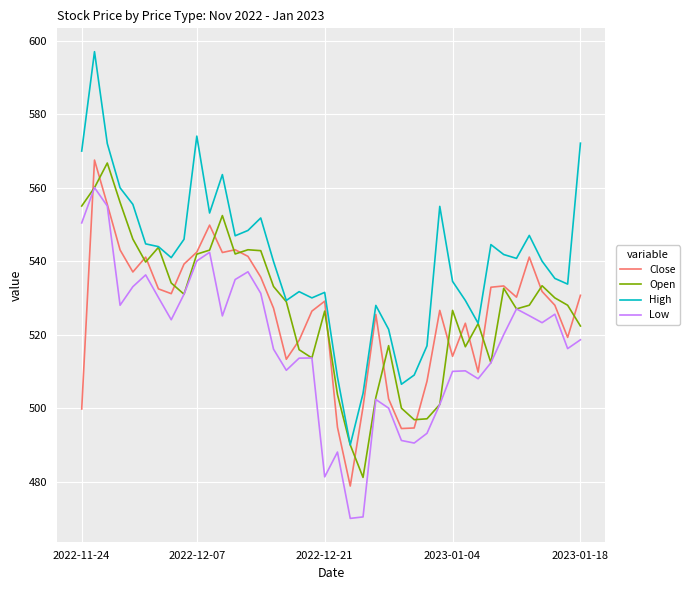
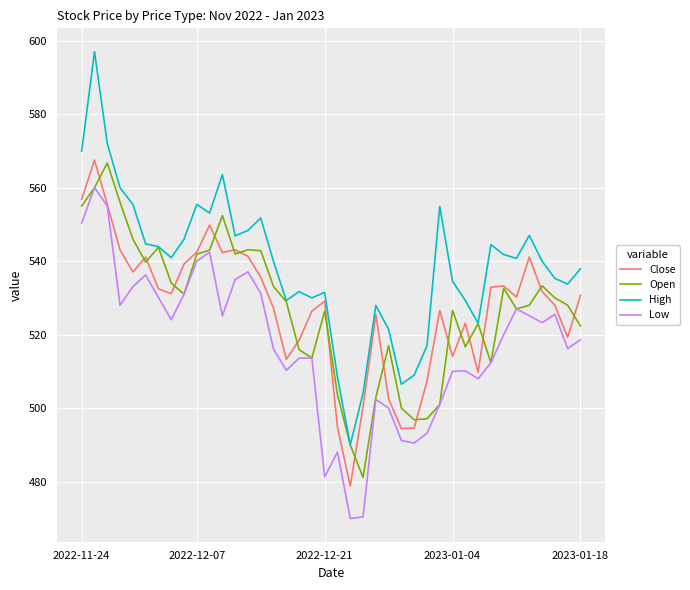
Close, 2022-11-24: 500 -> 557
High, 2022-12-07: 574 -> 555
High, 2023-01-18: 572 -> 538
